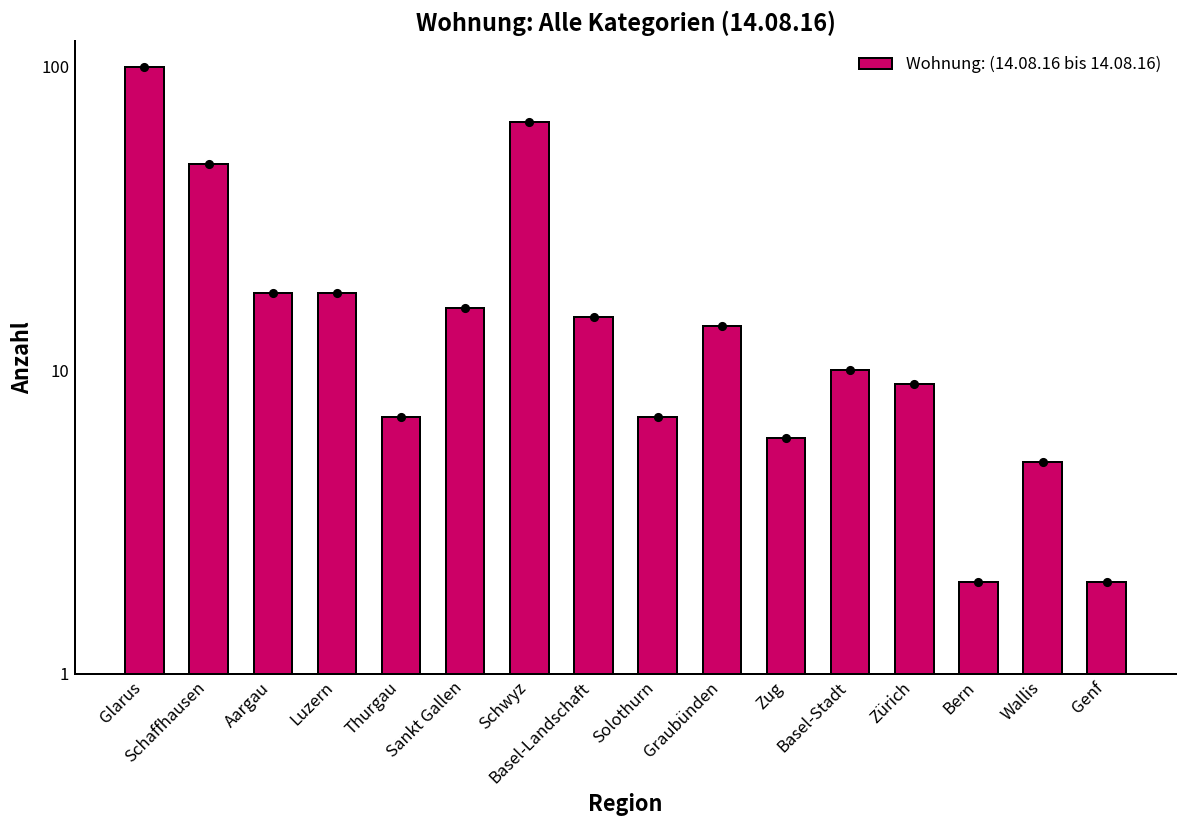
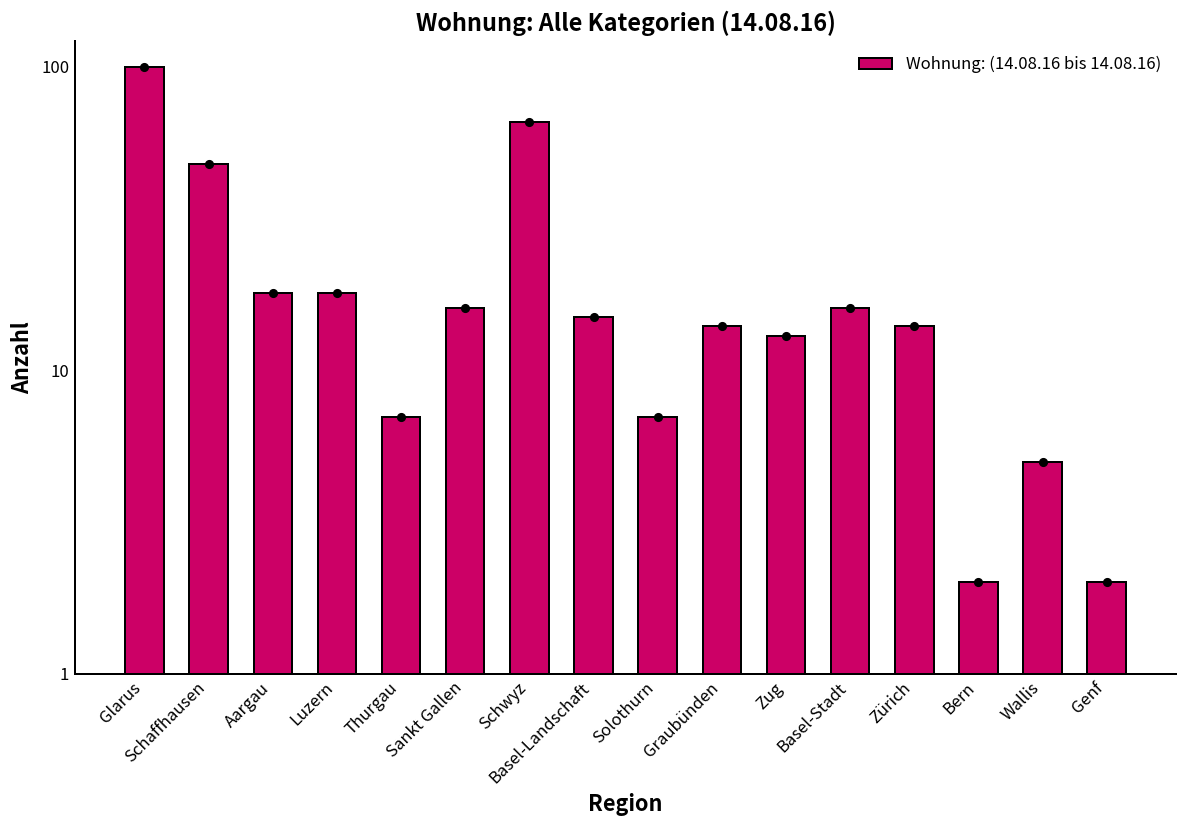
Zug: 6 -> 13
Basel-Stadt: 10 -> 16
Zürich: 9 -> 14
